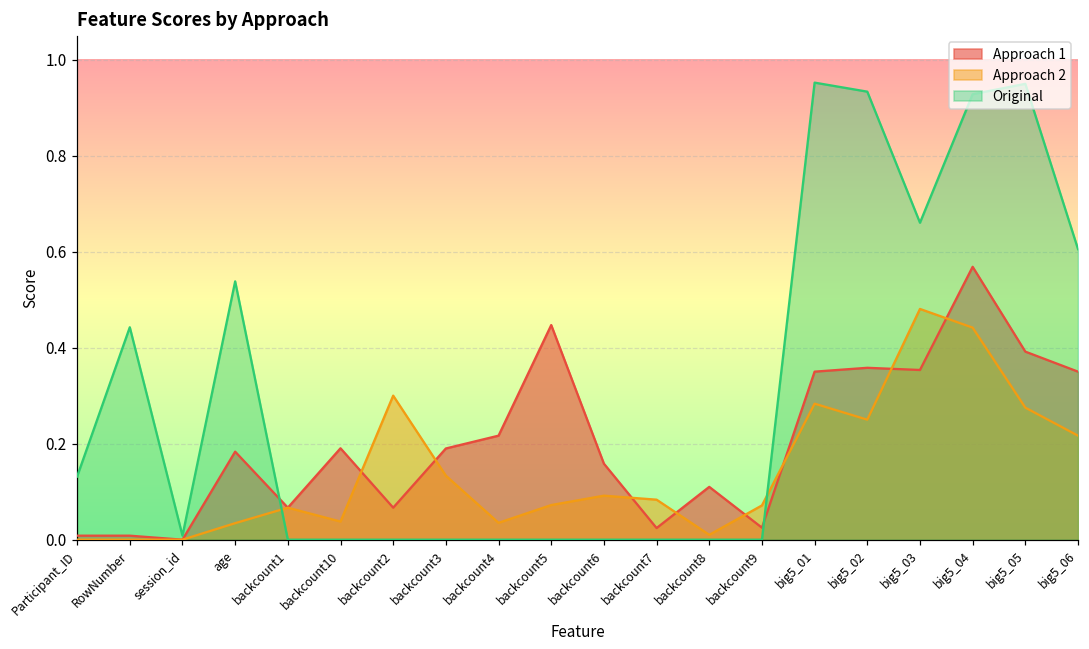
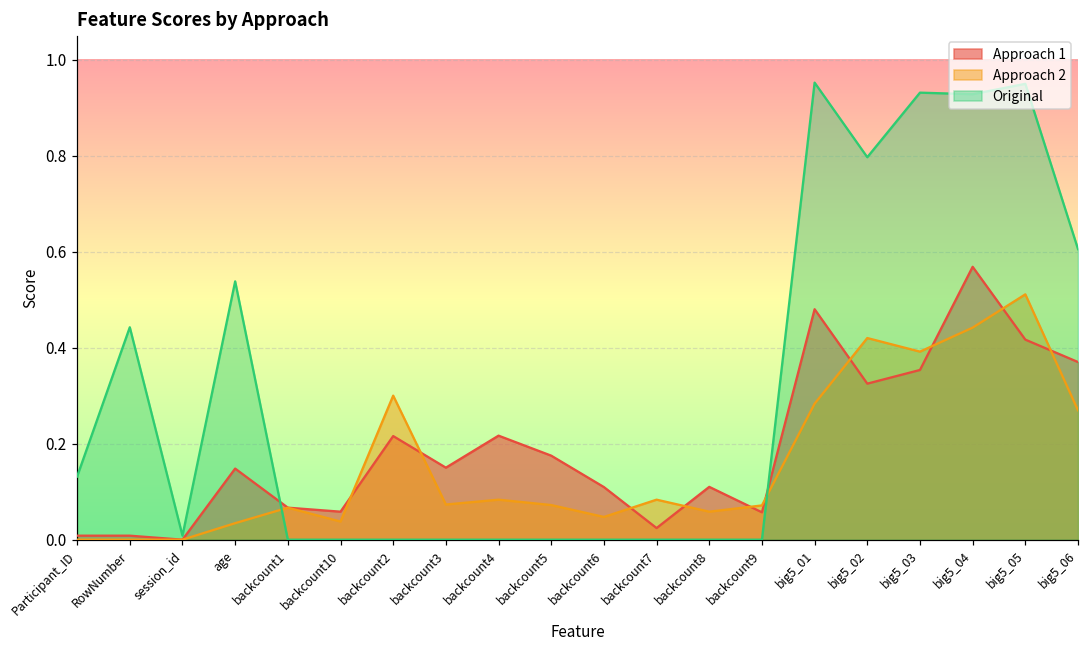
Approach 1, age: 0.18 -> 0.15
Approach 1, backcount10: 0.19 -> 0.06
Approach 1, backcount2: 0.07 -> 0.22
Approach 1, backcount3: 0.19 -> 0.15
Approach 2, backcount3: 0.13 -> 0.07
Approach 2, backcount4: 0.04 -> 0.08
Approach 1, backcount5: 0.45 -> 0.18
Approach 1, backcount6: 0.16 -> 0.11
Approach 2, backcount6: 0.09 -> 0.05
Approach 2, backcount8: 0.01 -> 0.06
Approach 1, backcount9: 0.03 -> 0.06
Approach 1, big5_01: 0.35 -> 0.48
Approach 1, big5_02: 0.36 -> 0.33
Approach 2, big5_02: 0.25 -> 0.42
Original, big5_02: 0.93 -> 0.80
Approach 2, big5_03: 0.48 -> 0.39
Original, big5_03: 0.66 -> 0.93
Approach 1, big5_05: 0.39 -> 0.42
Approach 2, big5_05: 0.28 -> 0.51
Approach 1, big5_06: 0.35 -> 0.37
Approach 2, big5_06: 0.22 -> 0.27
